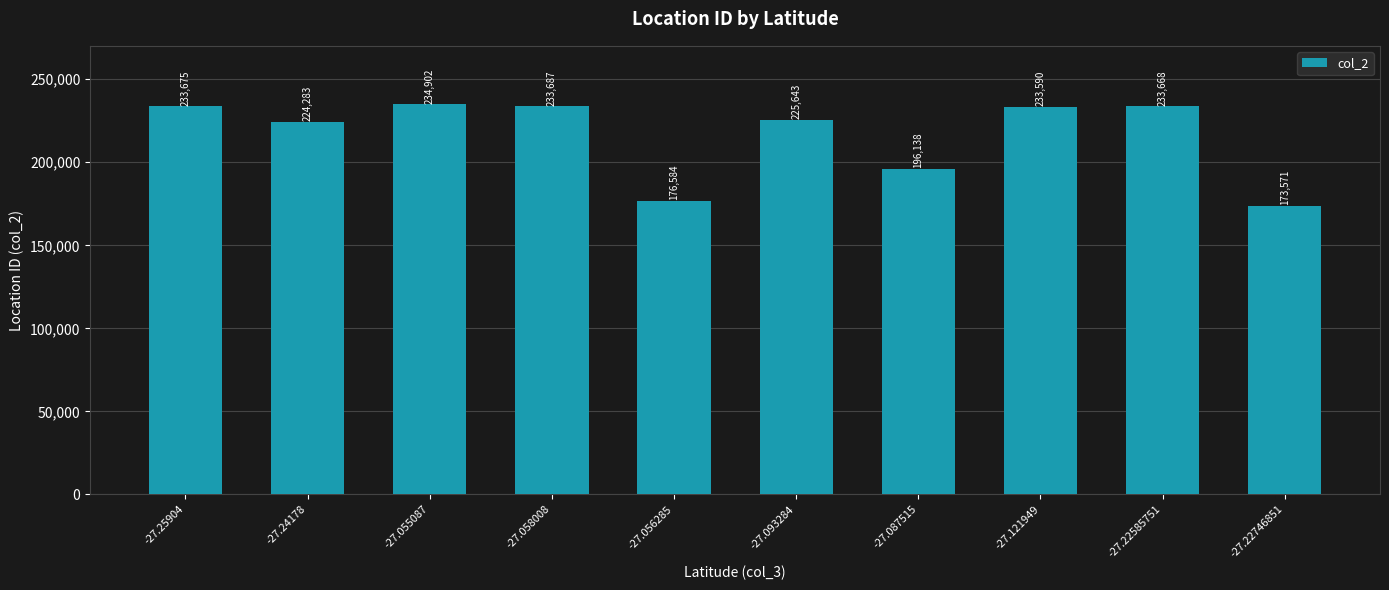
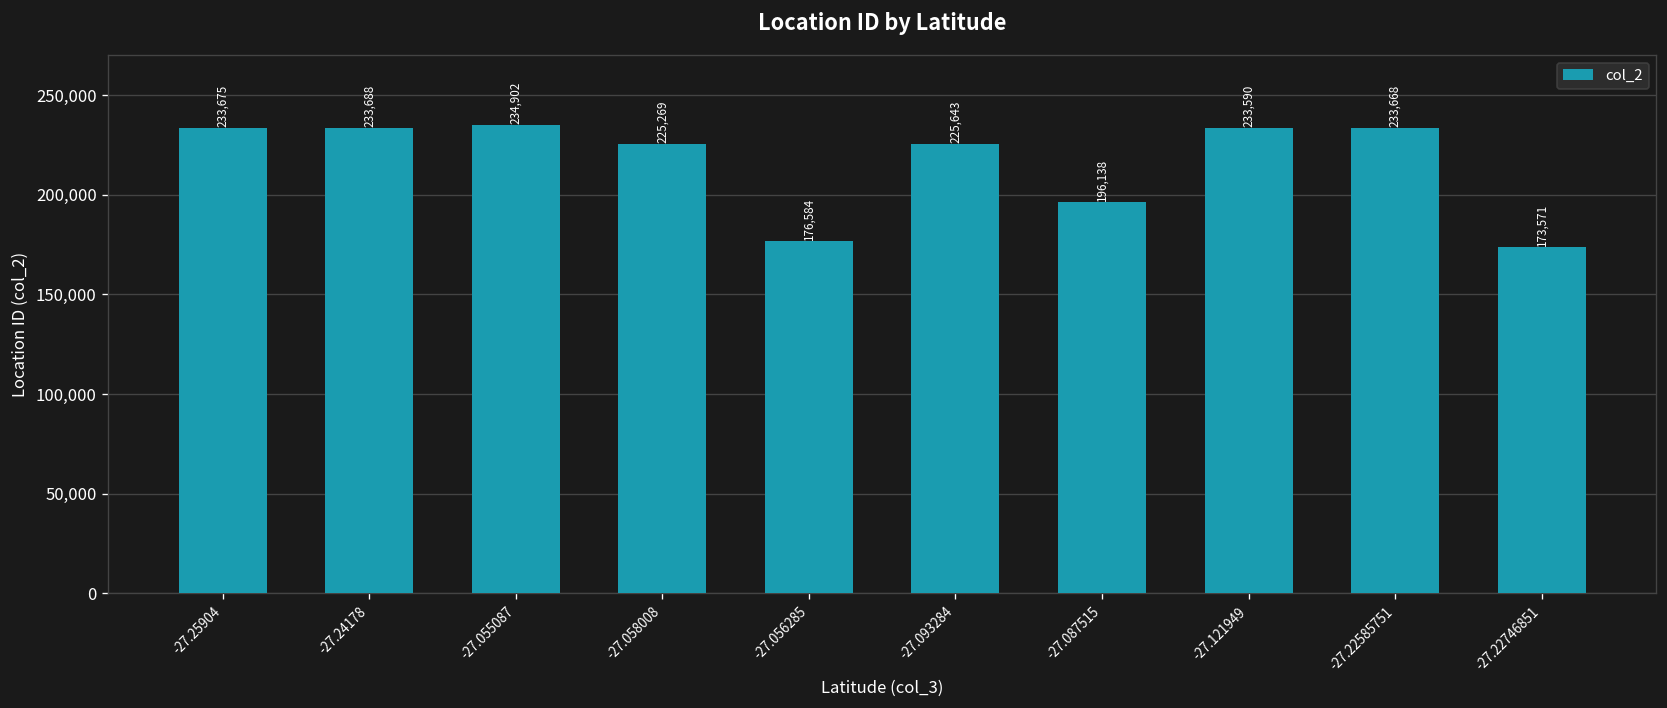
-27.24178: 224,283 -> 233,688
-27.058008: 233,687 -> 225,269
